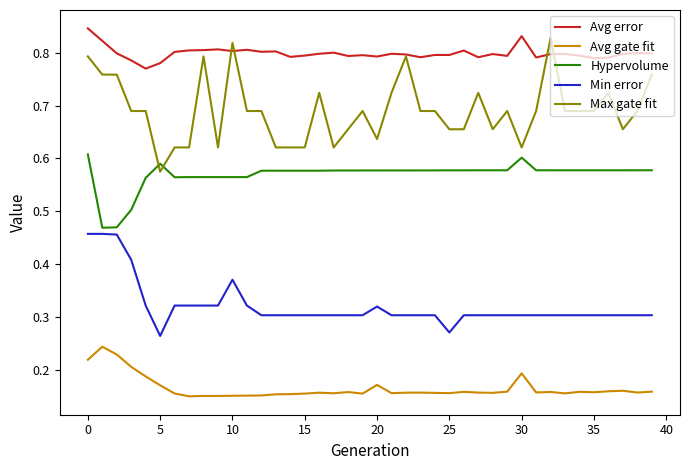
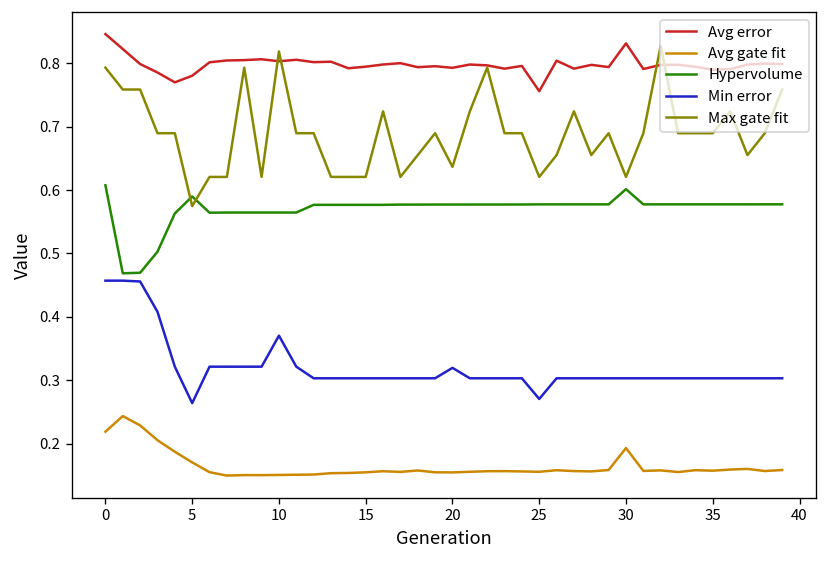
Avg gate fit, 20: 0.17 -> 0.15
Avg error, 25: 0.80 -> 0.76
Max gate fit, 25: 0.66 -> 0.62
